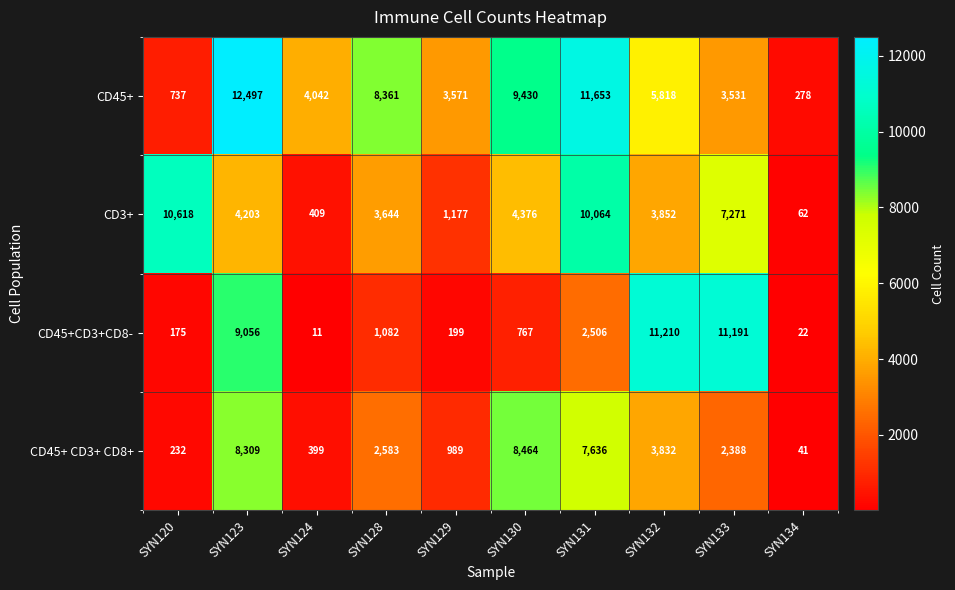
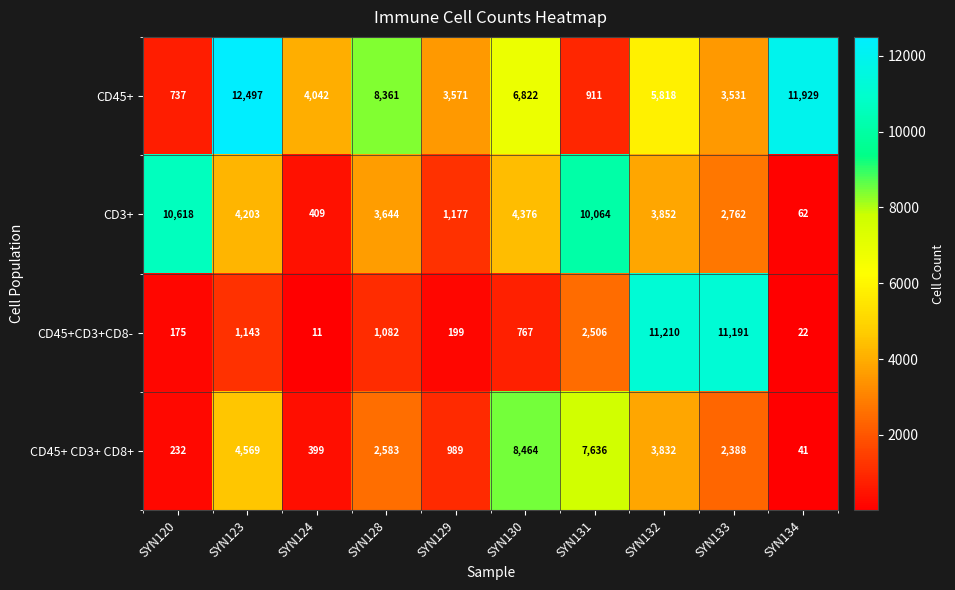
CD45+, SYN130: 9,430 -> 6,822
CD45+, SYN131: 11,653 -> 911
CD45+, SYN134: 278 -> 11,929
CD3+, SYN133: 7,271 -> 2,762
CD45+CD3+CD8-, SYN123: 9,056 -> 1,143
CD45+ CD3+ CD8+, SYN123: 8,309 -> 4,569
